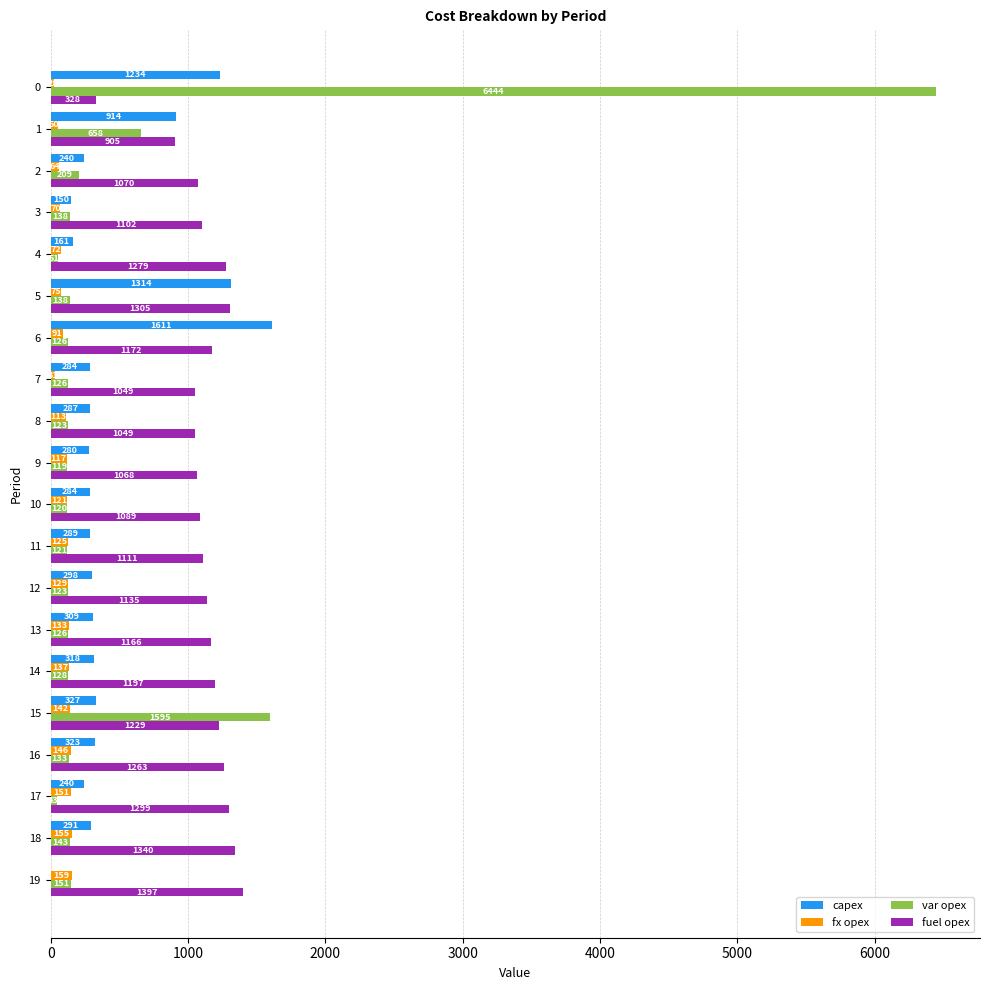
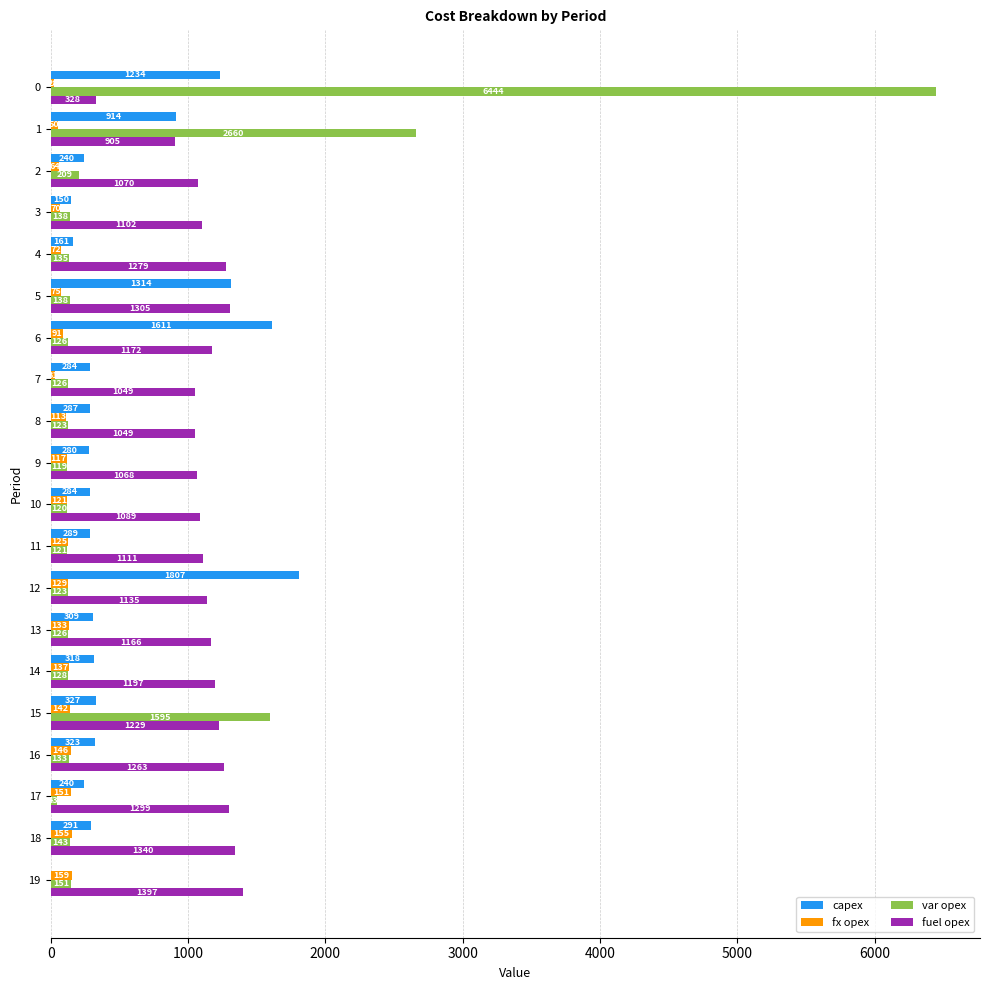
var opex, 1: 658 -> 2660
var opex, 4: 51 -> 135
capex, 12: 298 -> 1807
